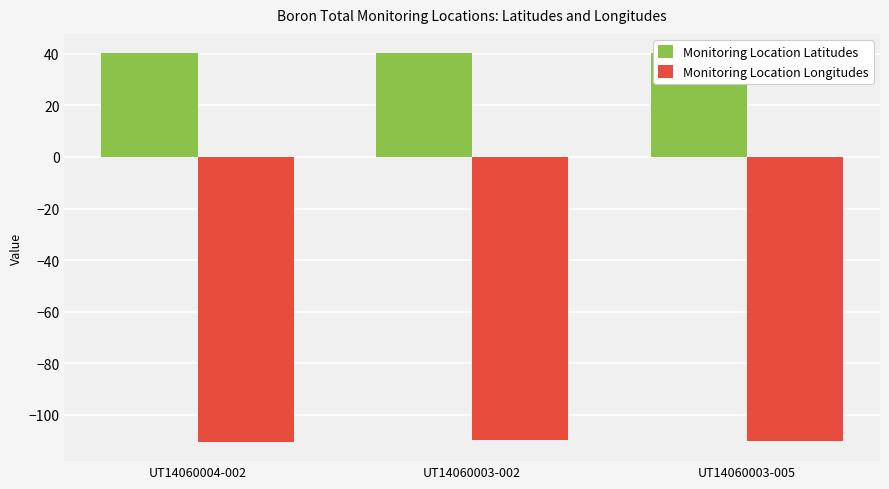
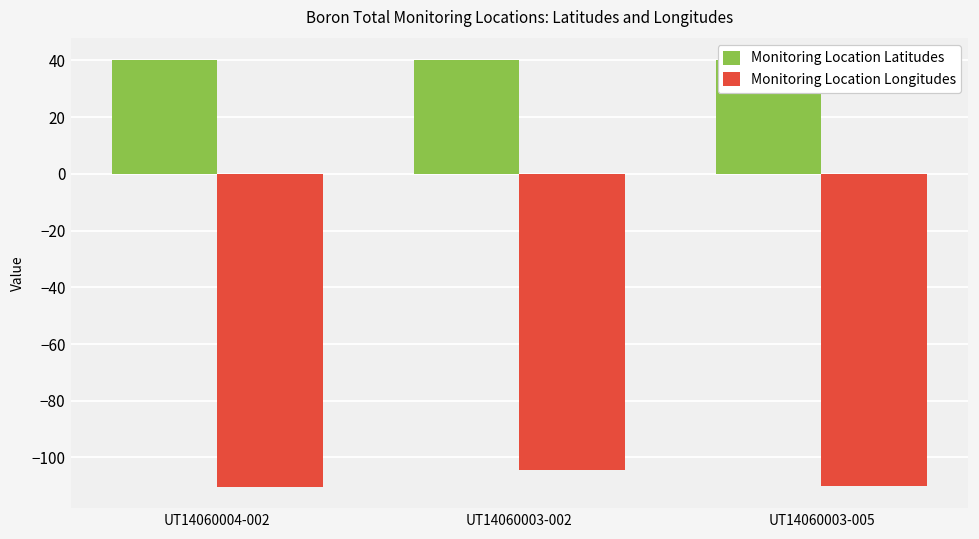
Monitoring Location Longitudes, UT14060003-002: -110 -> -104
